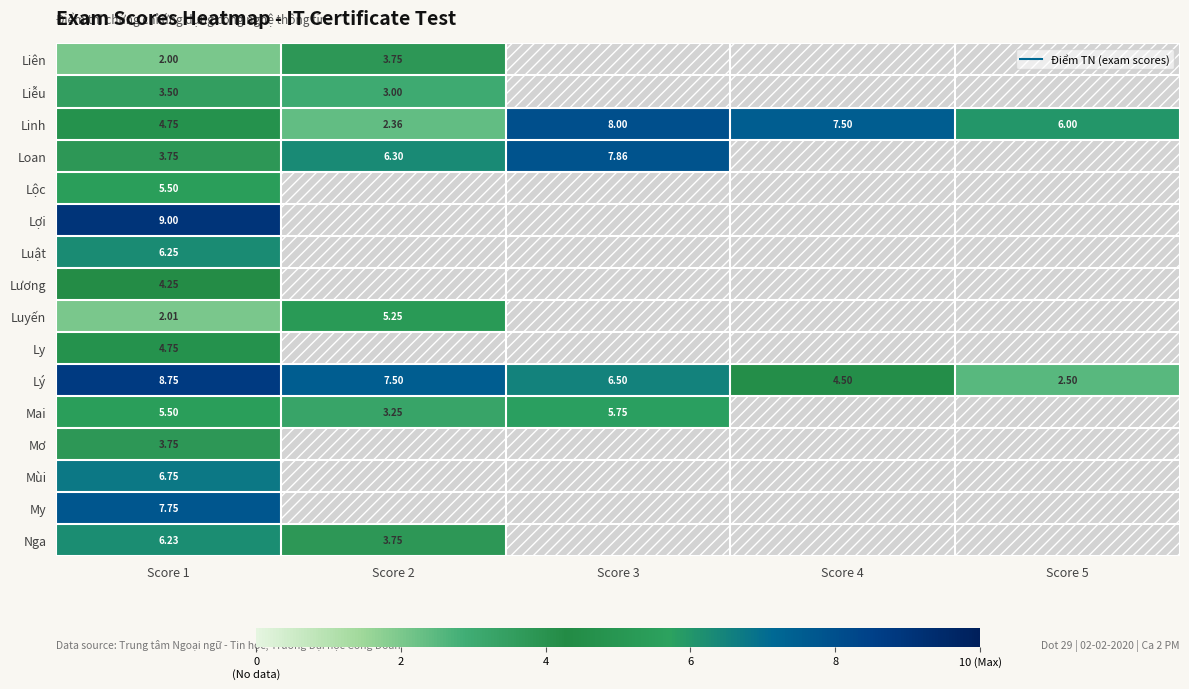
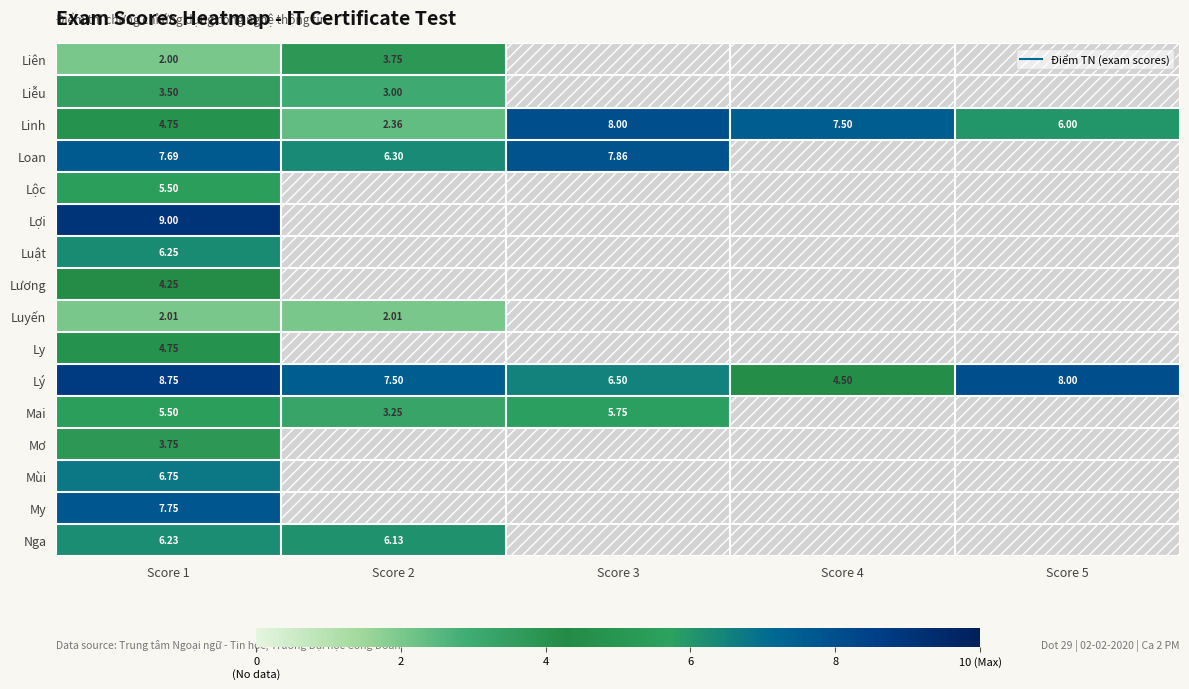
Loan, Score 1: 3.75 -> 7.69
Luyến, Score 2: 5.25 -> 2.01
Lý, Score 5: 2.50 -> 8.00
Nga, Score 2: 3.75 -> 6.13
